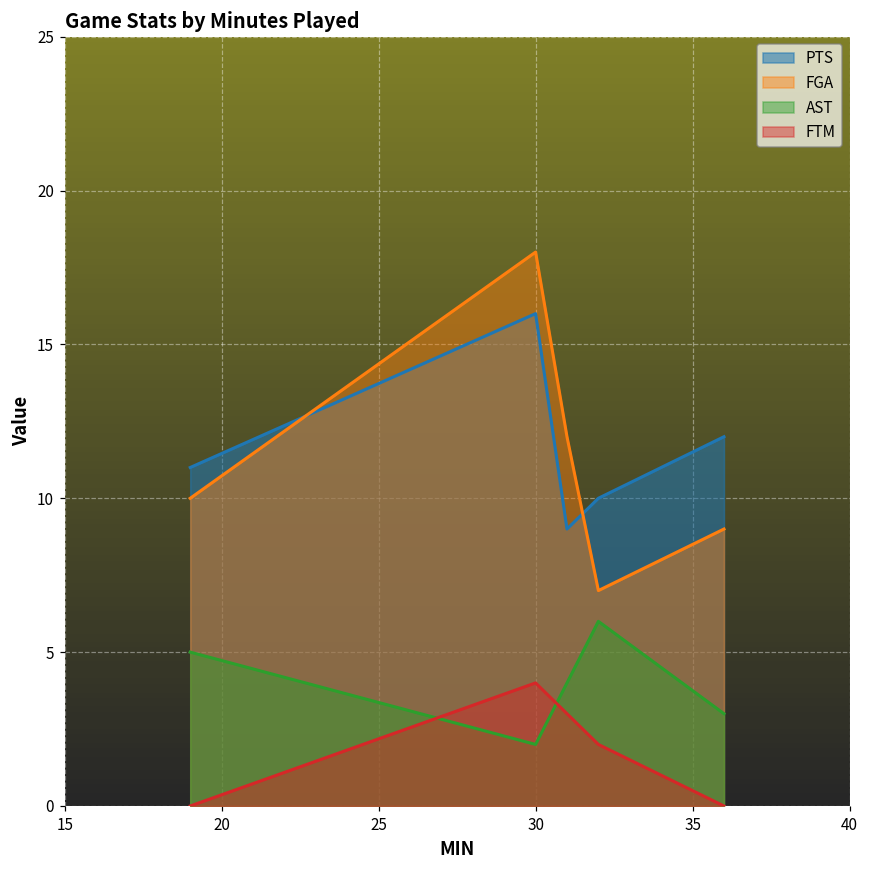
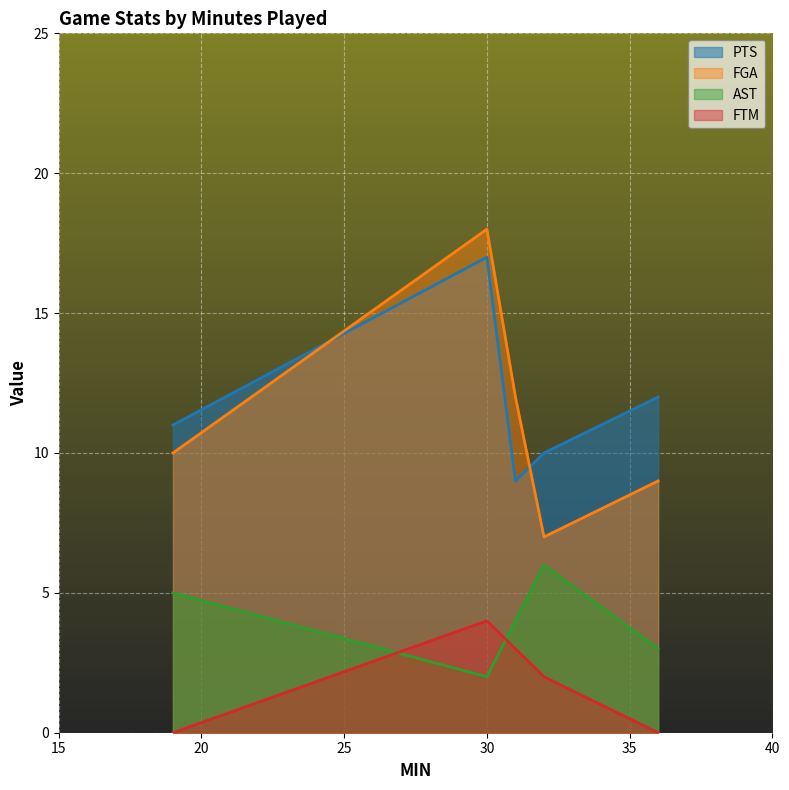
PTS, 30: 16 -> 17
